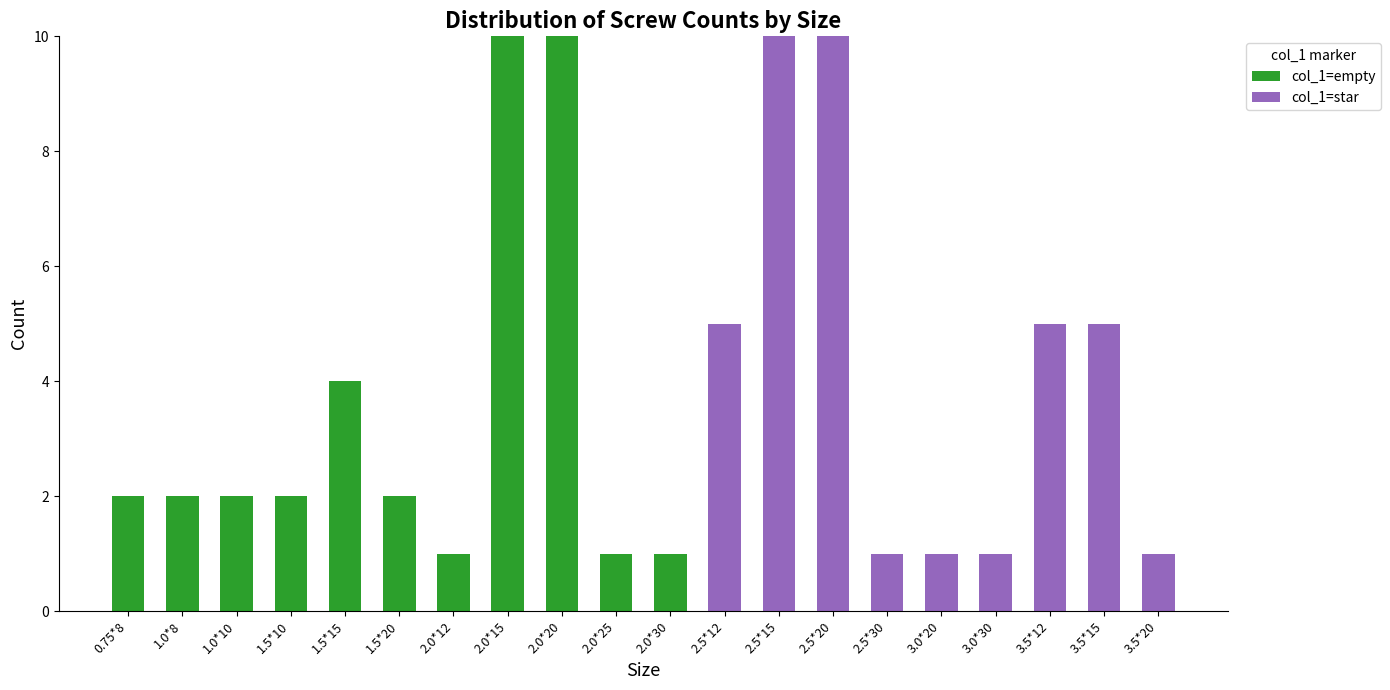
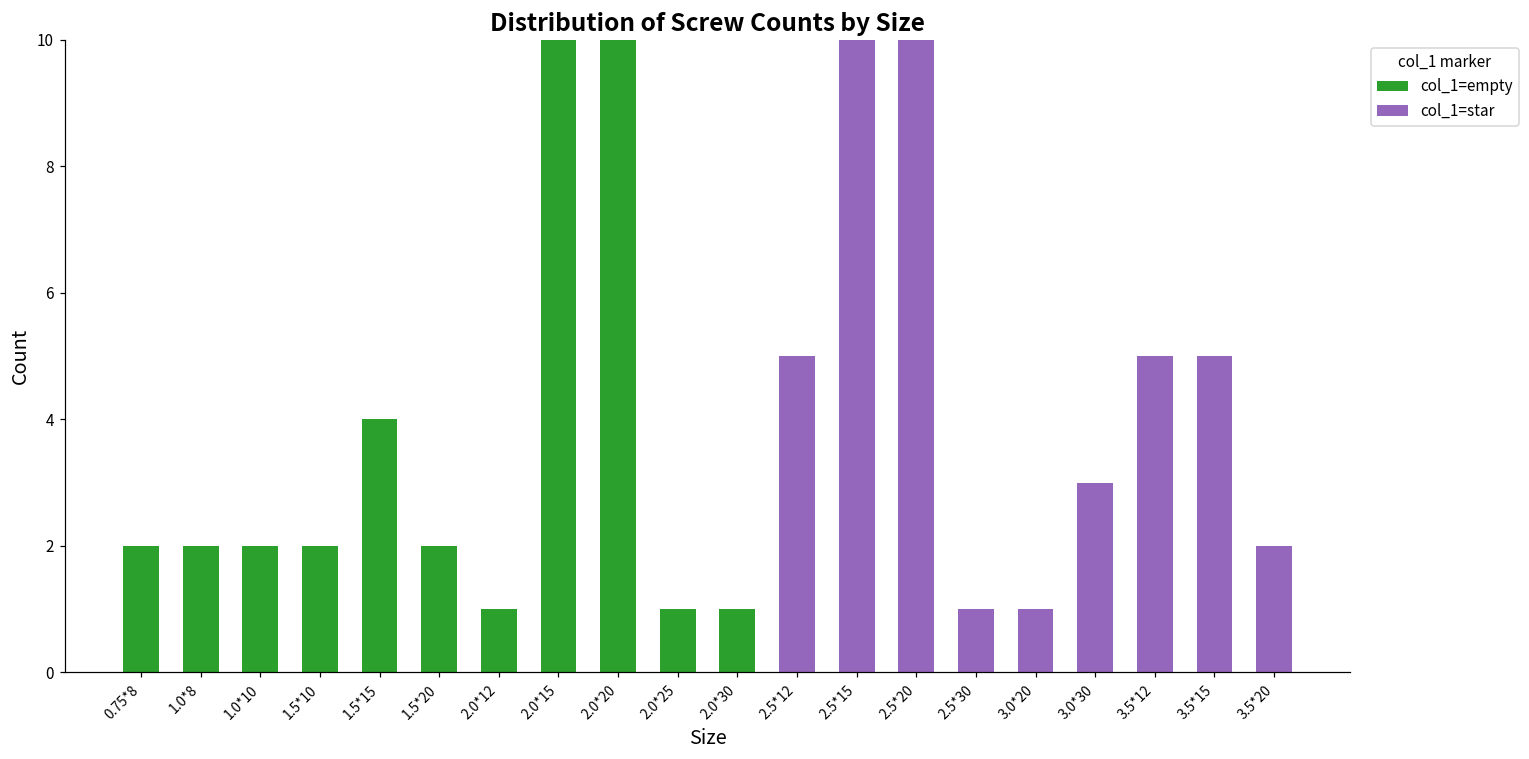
col_1=star, 3.0*30: 1 -> 3
col_1=star, 3.5*20: 1 -> 2
